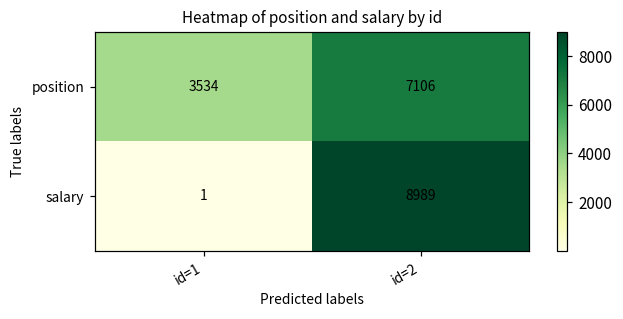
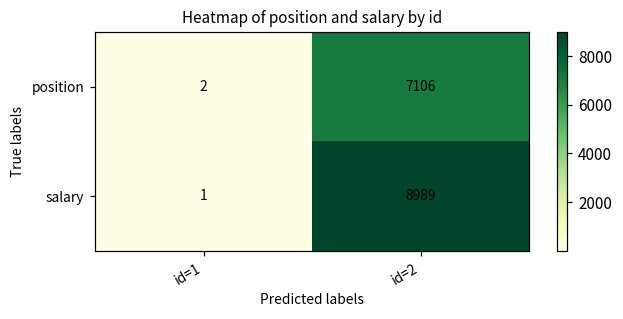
position, id=1: 3534 -> 2
